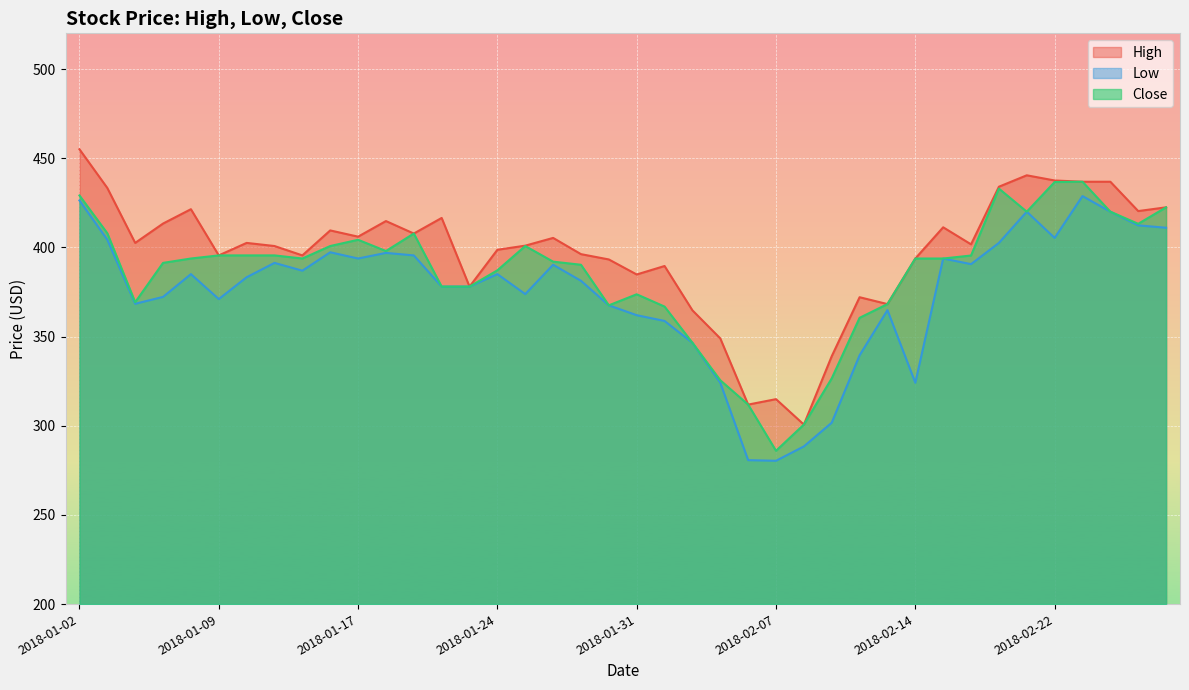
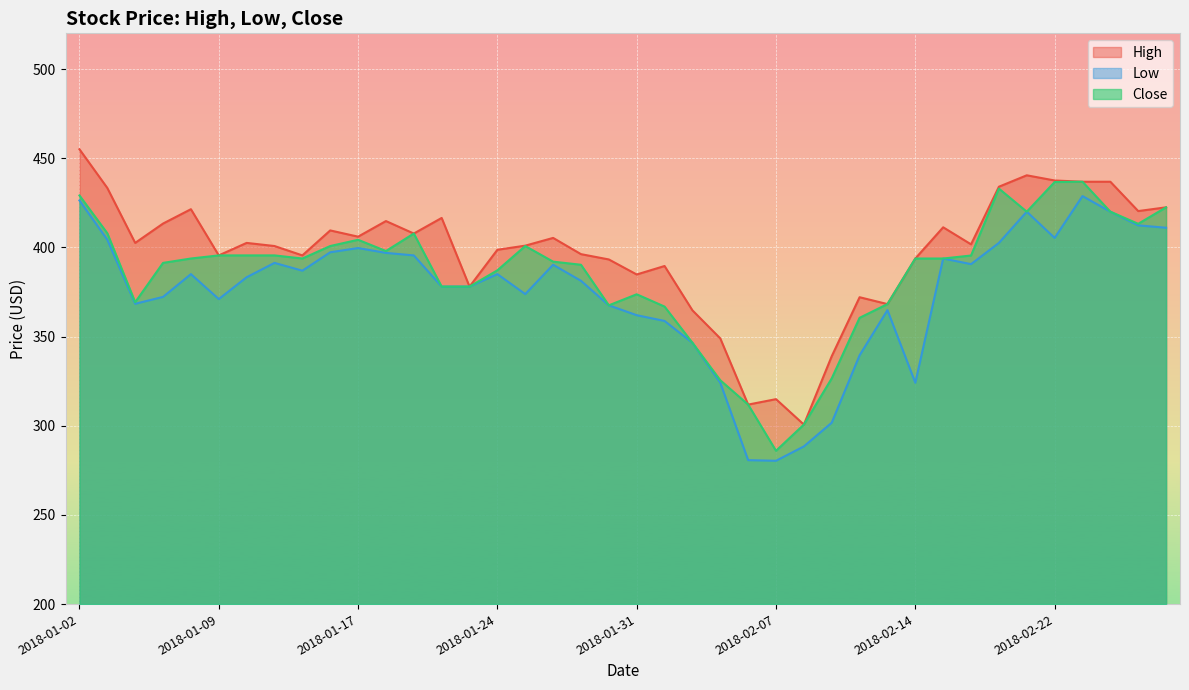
Low, 2018-01-17: 394 -> 400
